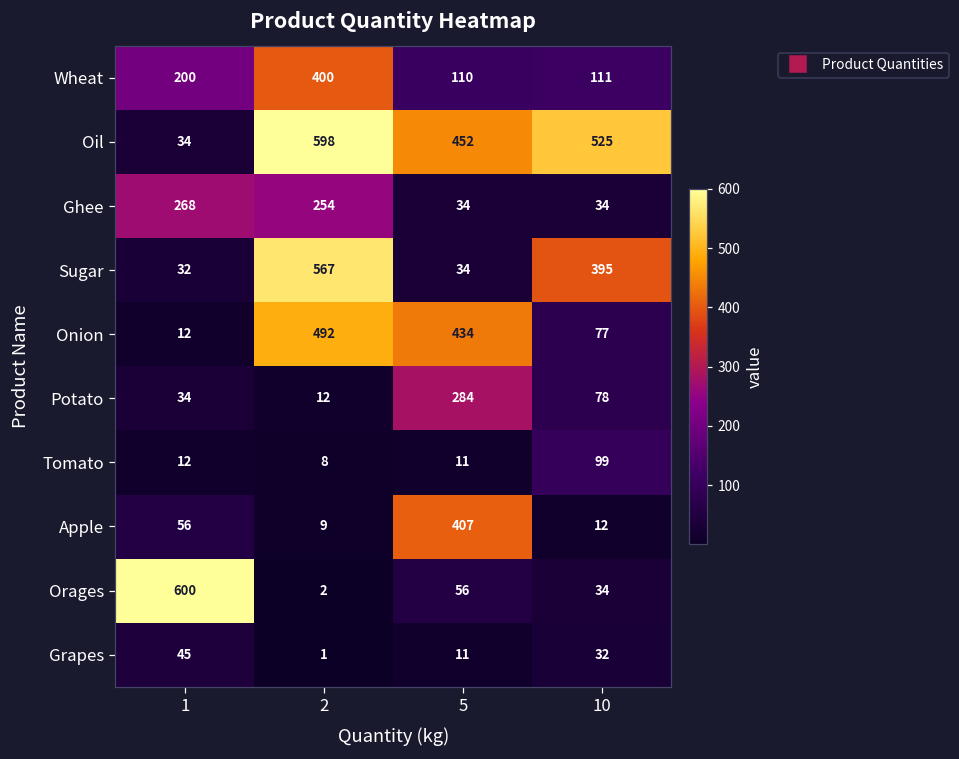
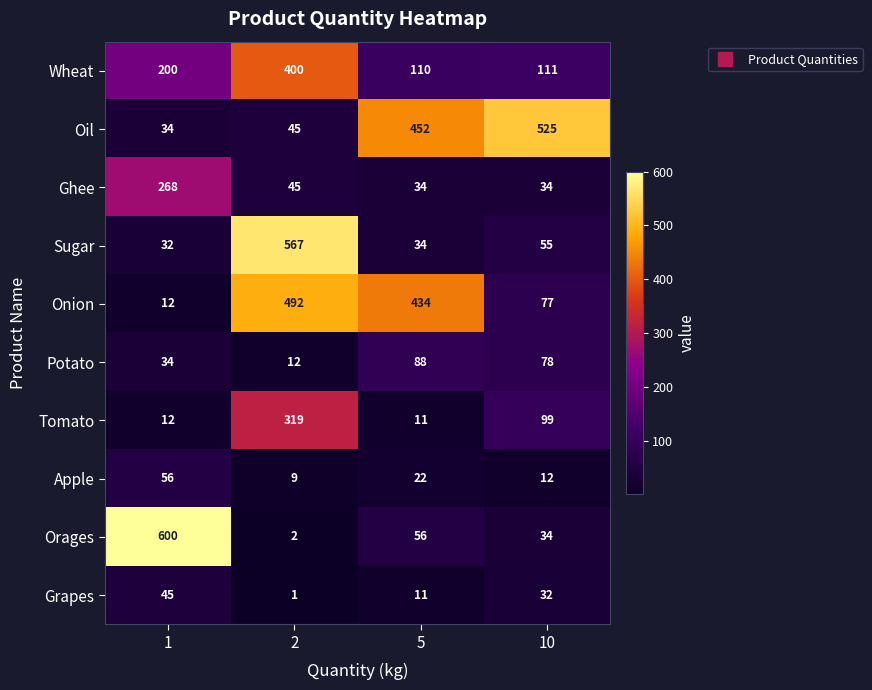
Oil, 2: 598 -> 45
Ghee, 2: 254 -> 45
Sugar, 10: 395 -> 55
Potato, 5: 284 -> 88
Tomato, 2: 8 -> 319
Apple, 5: 407 -> 22
